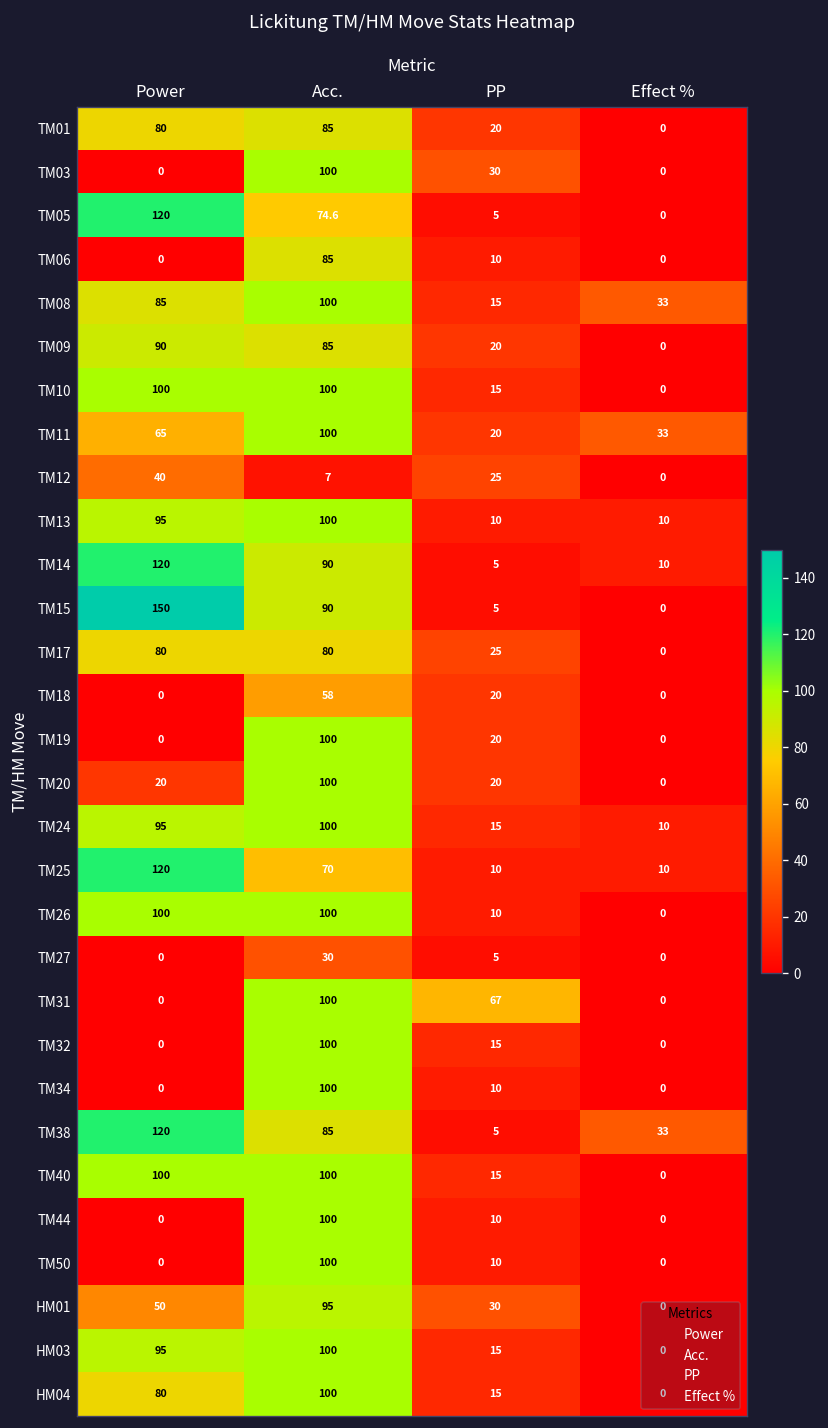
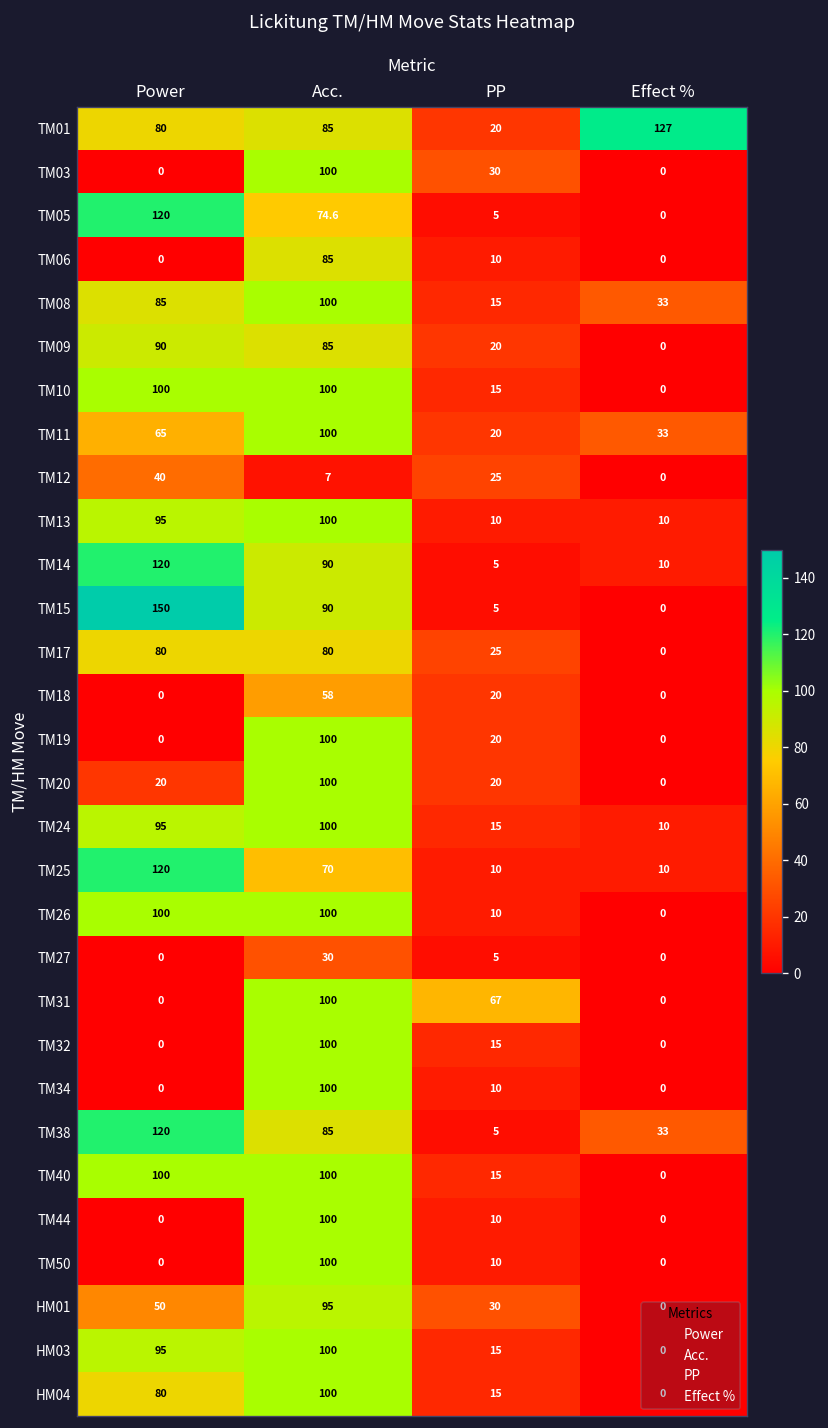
TM01, Effect %: 0 -> 127
